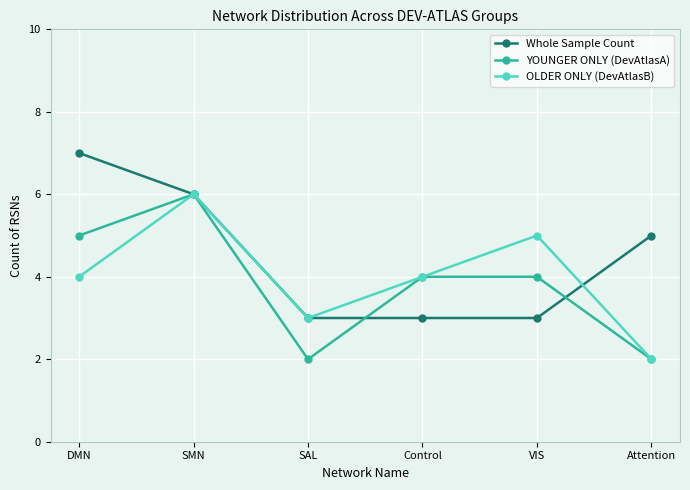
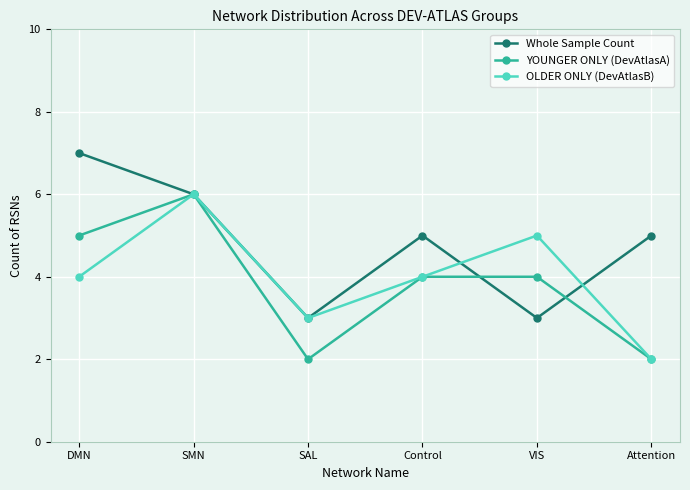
Whole Sample Count, Control: 3 -> 5
